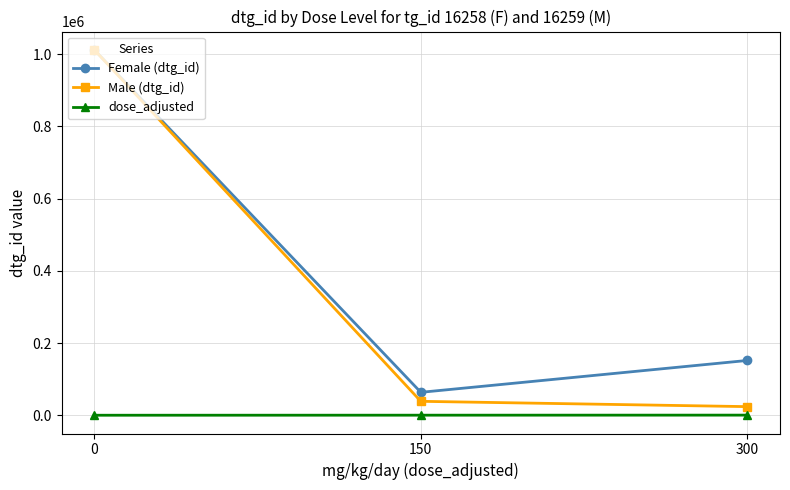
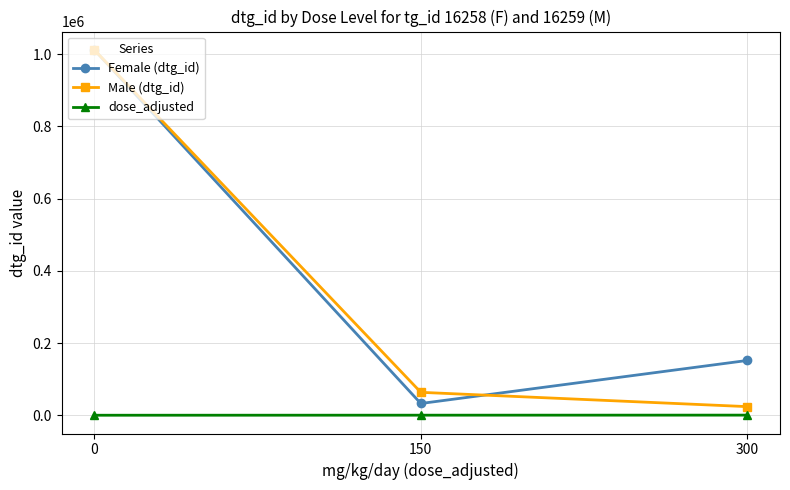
Female (dtg_id), 150: 60000 -> 30000
Male (dtg_id), 150: 40000 -> 60000
